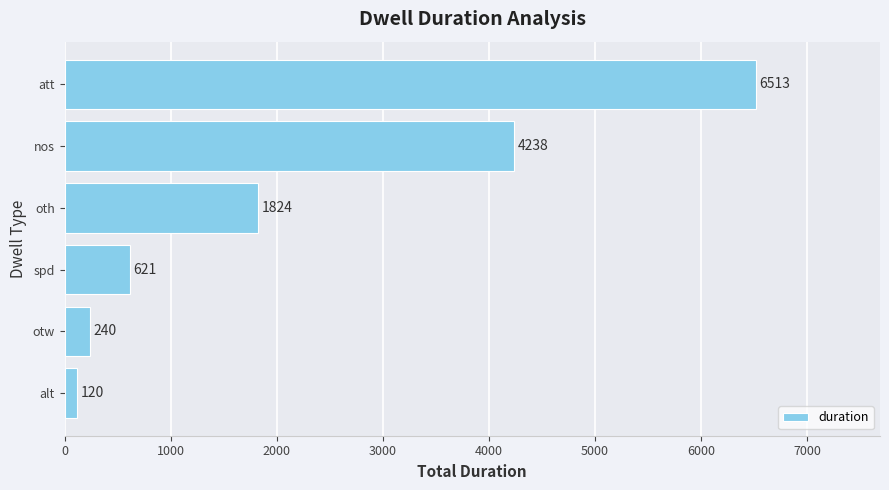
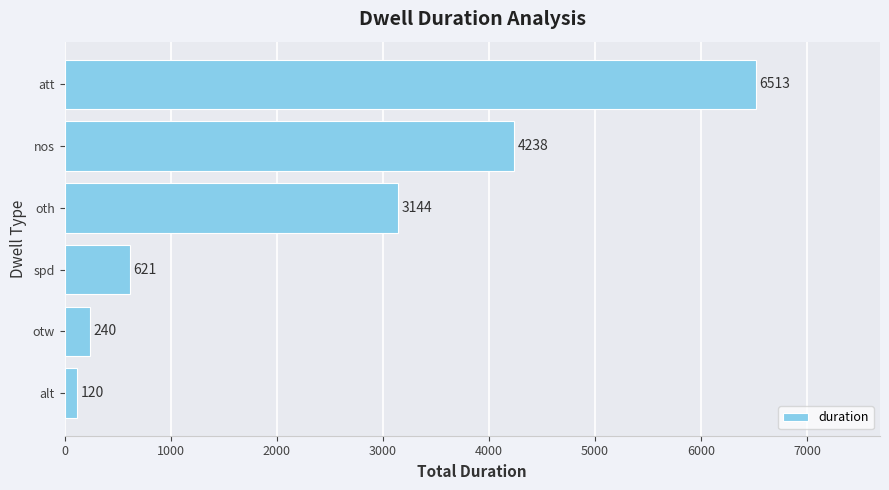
oth: 1824 -> 3144
